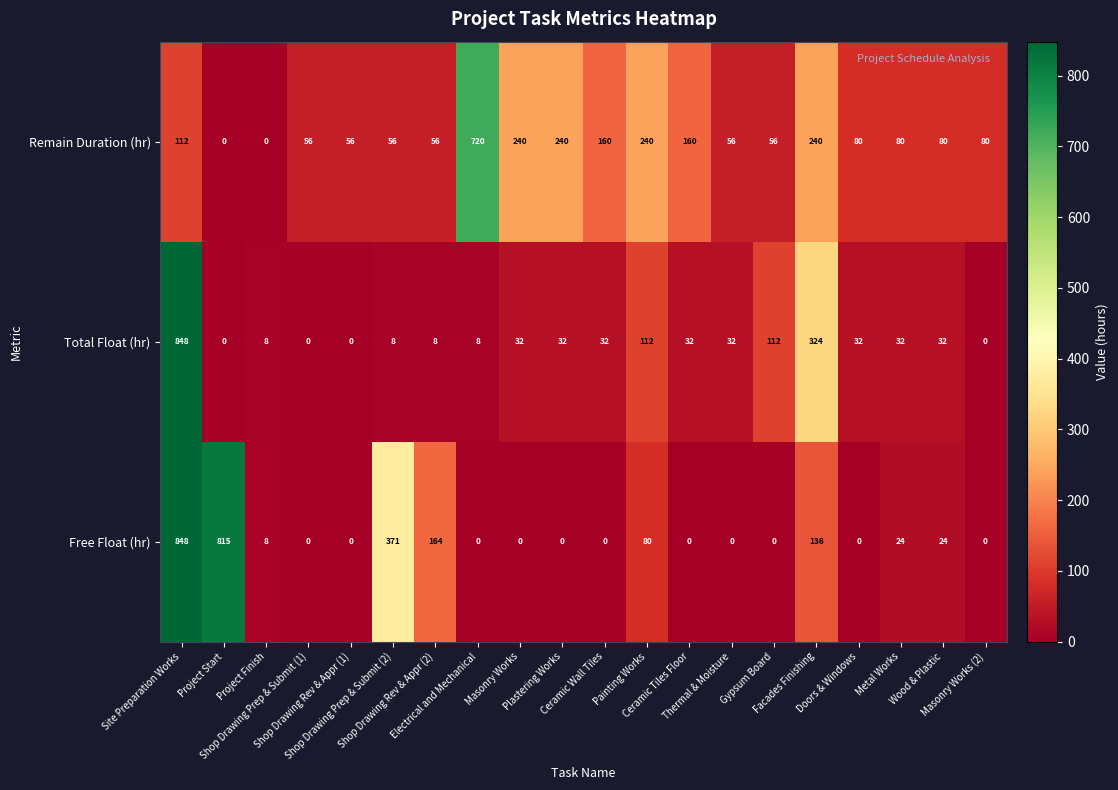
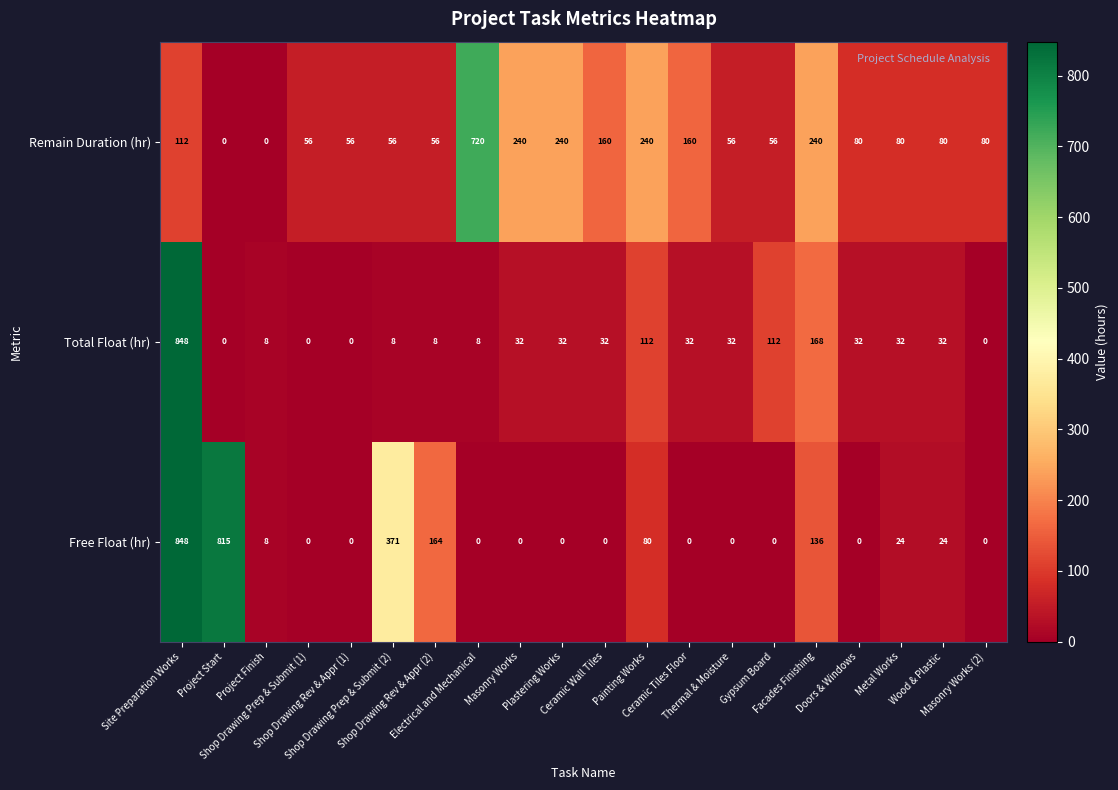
Total Float (hr), Facades Finishing: 324 -> 168
